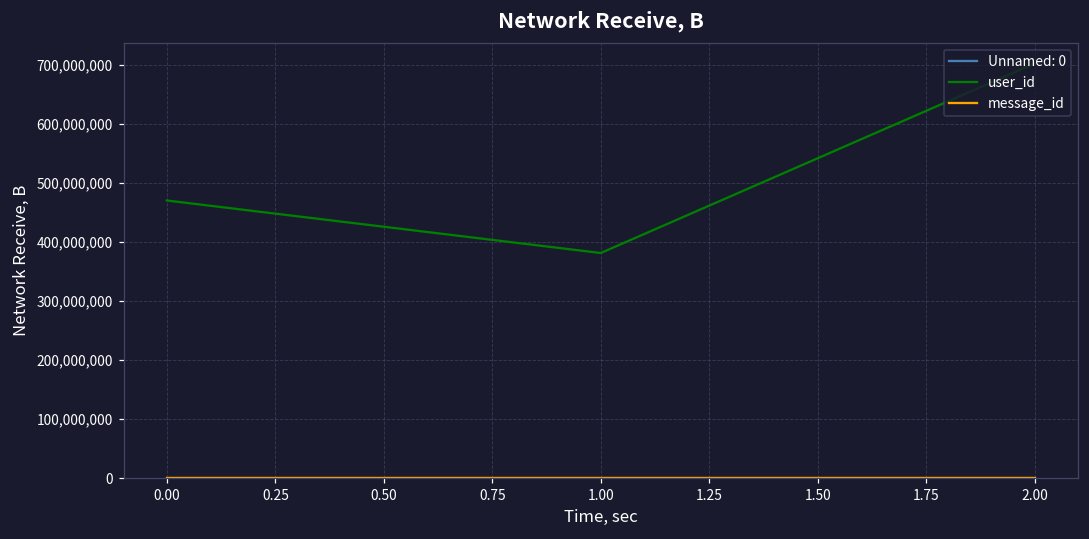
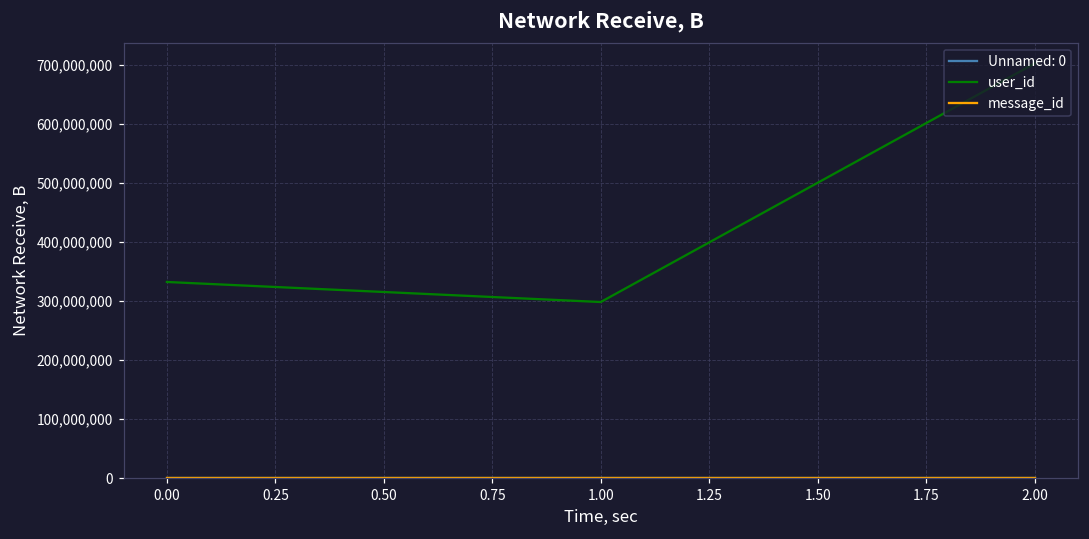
user_id, 0.00: 470,000,000 -> 330,000,000
user_id, 1.00: 380,000,000 -> 300,000,000
